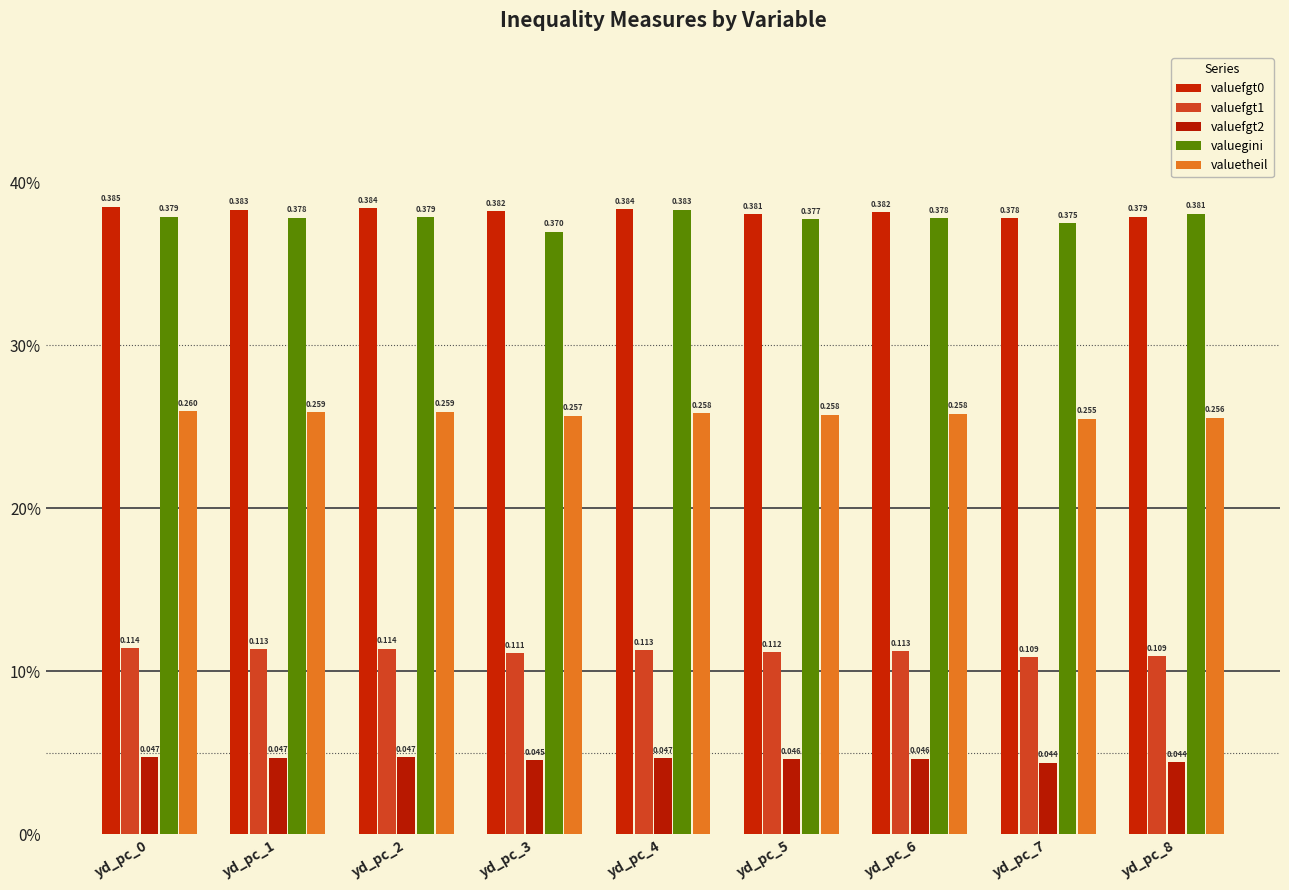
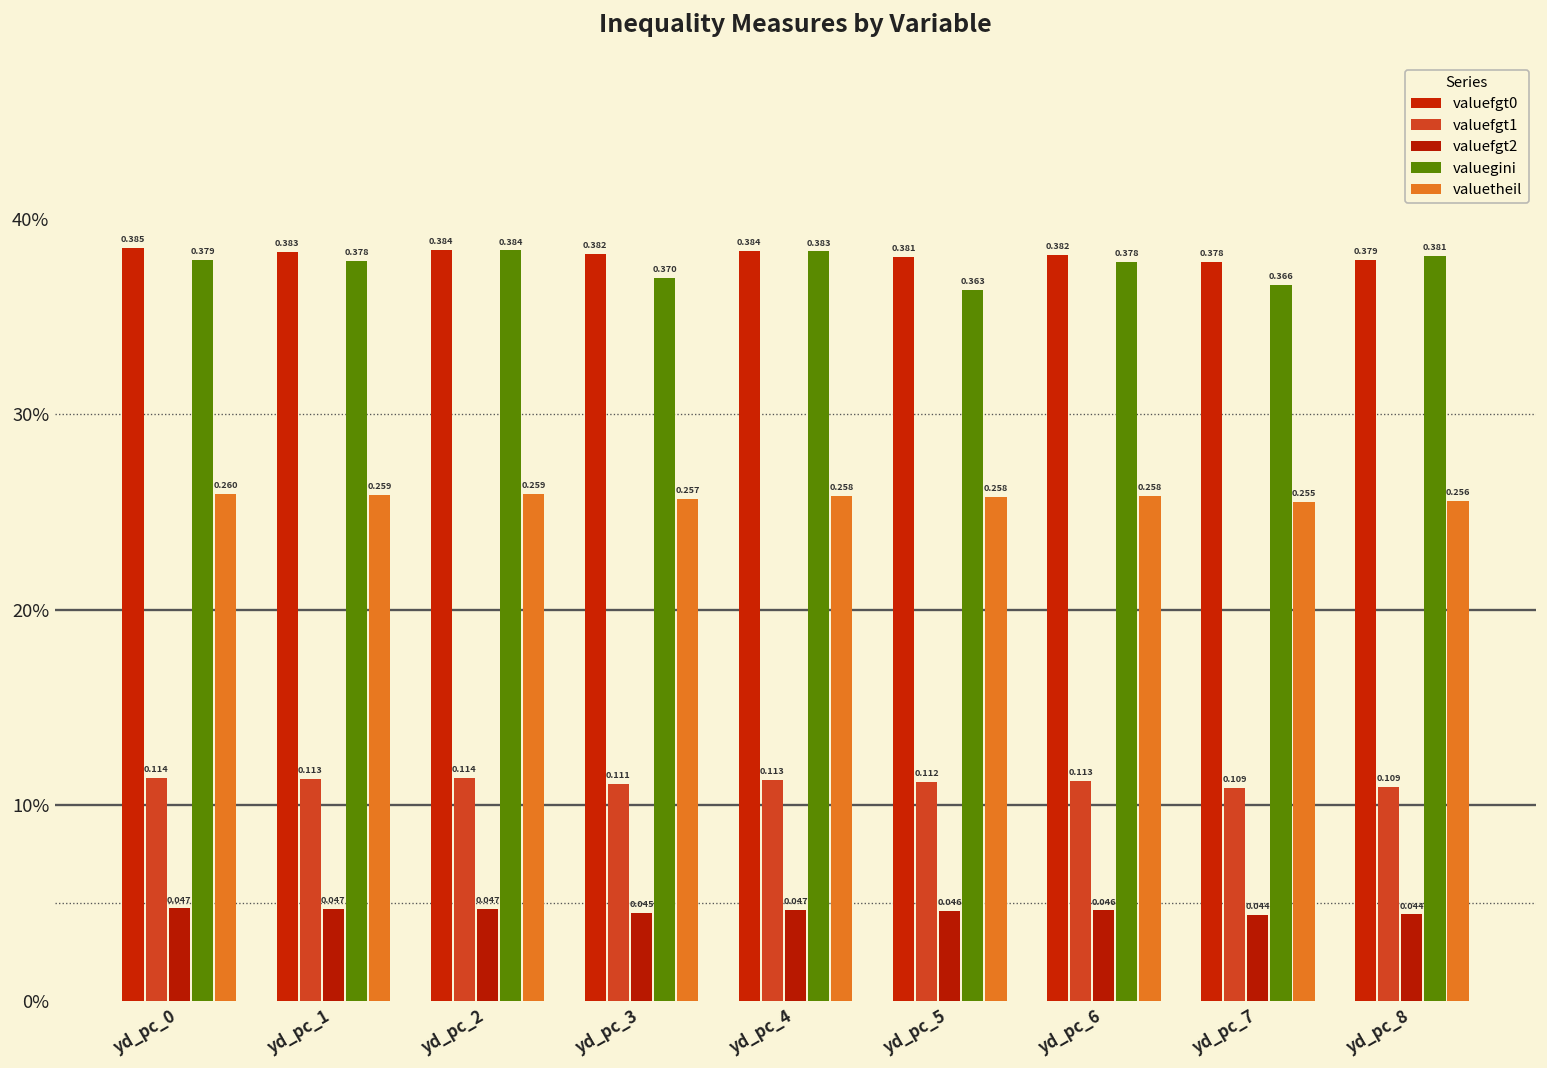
valuegini, yd_pc_2: 0.379 -> 0.384
valuegini, yd_pc_5: 0.377 -> 0.363
valuegini, yd_pc_7: 0.375 -> 0.366
